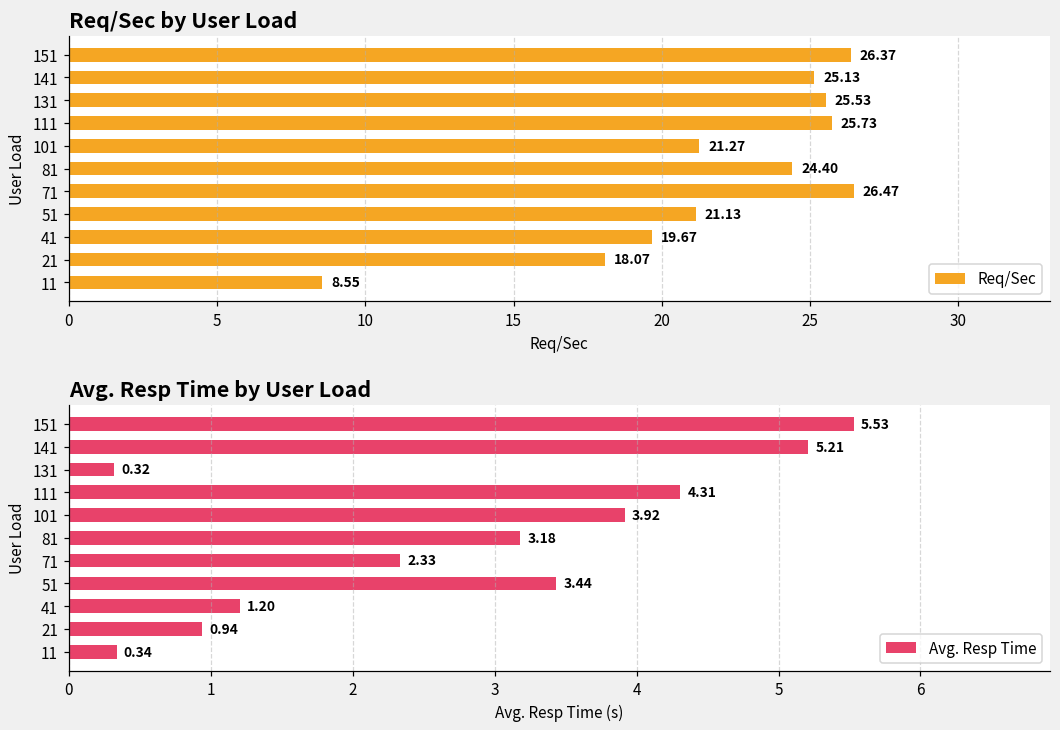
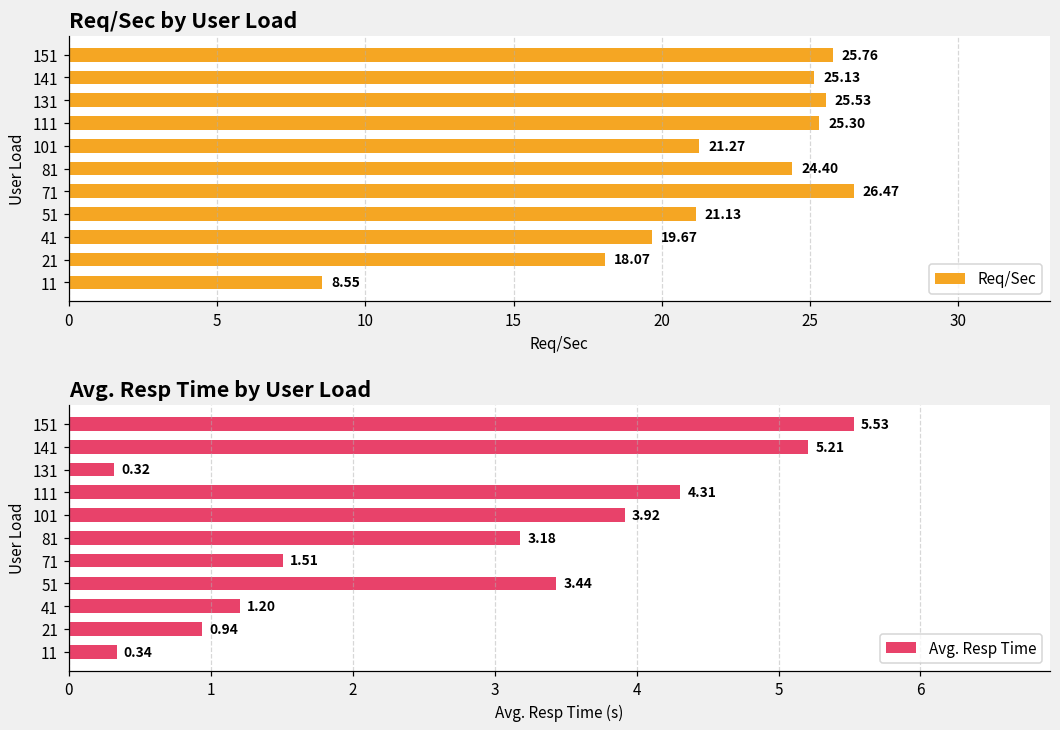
Req/Sec by User Load, 151: 26.37 -> 25.76
Req/Sec by User Load, 111: 25.73 -> 25.30
Avg. Resp Time by User Load, 71: 2.33 -> 1.51
